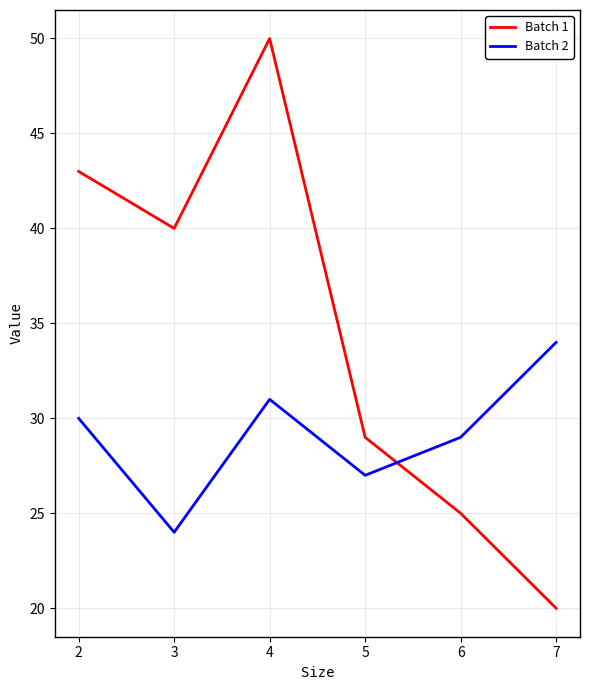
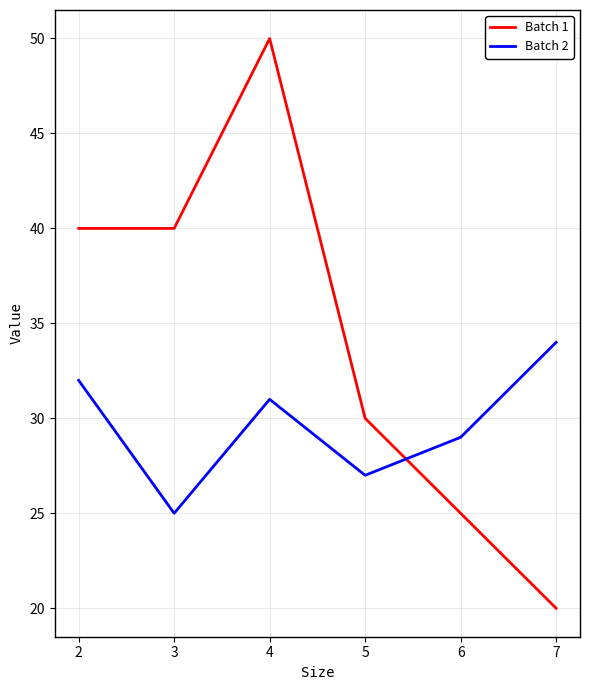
Batch 1, 2: 43 -> 40
Batch 2, 2: 30 -> 32
Batch 2, 3: 24 -> 25
Batch 1, 5: 29 -> 30
